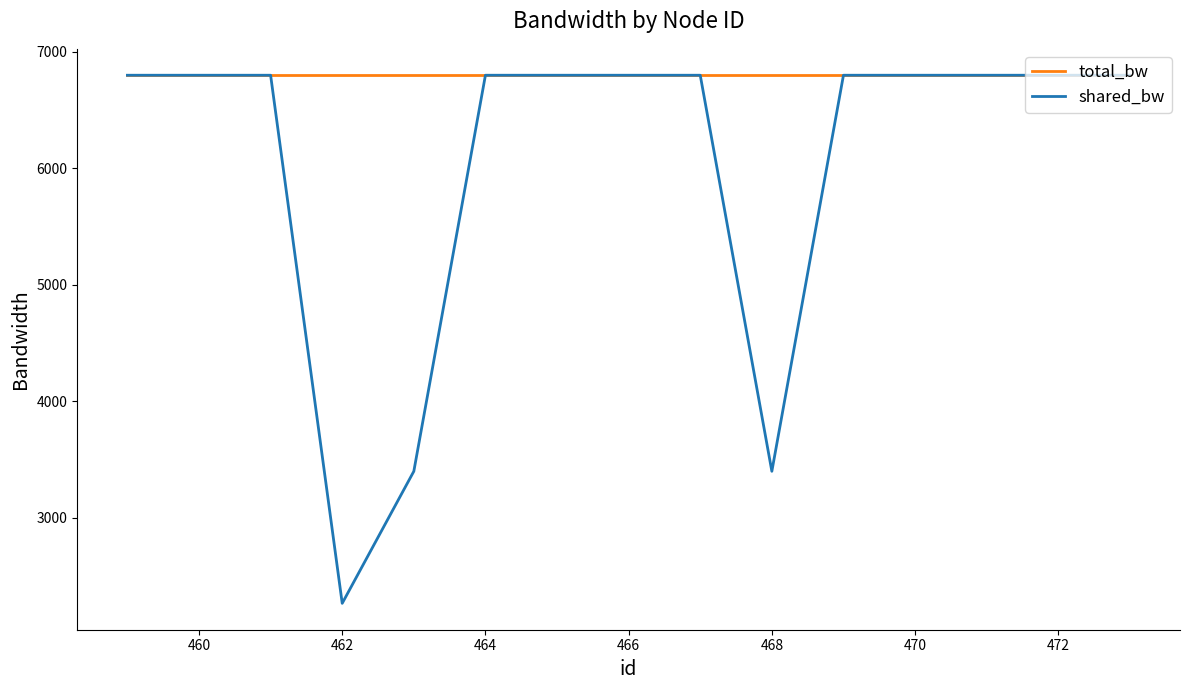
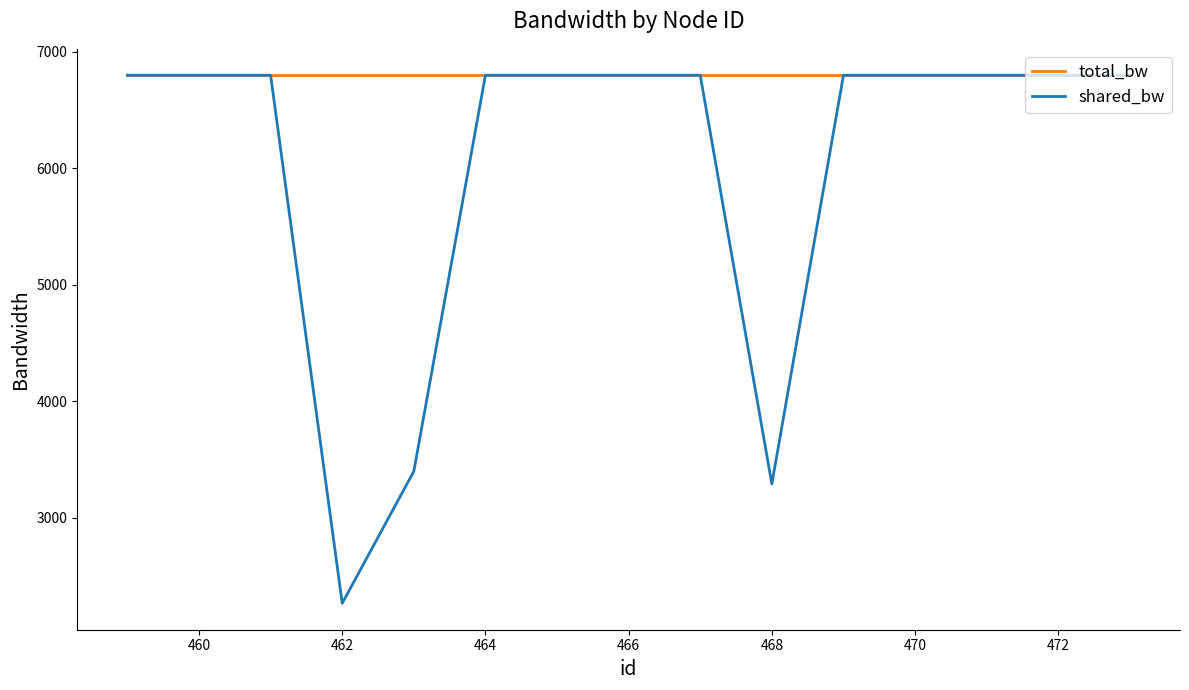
shared_bw, 468: 3400 -> 3290
